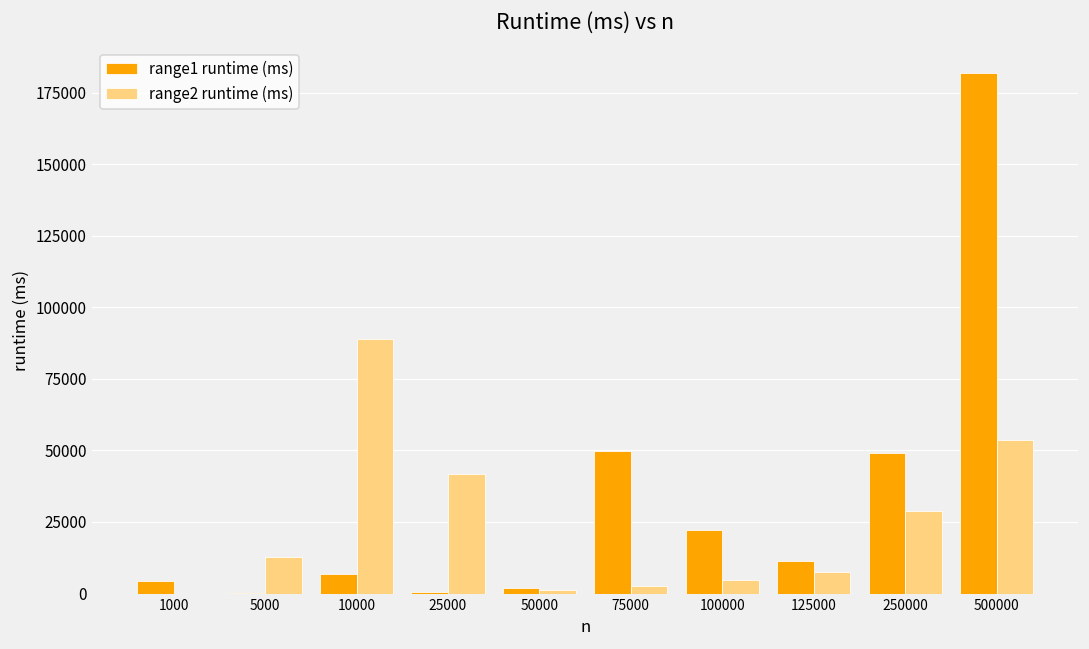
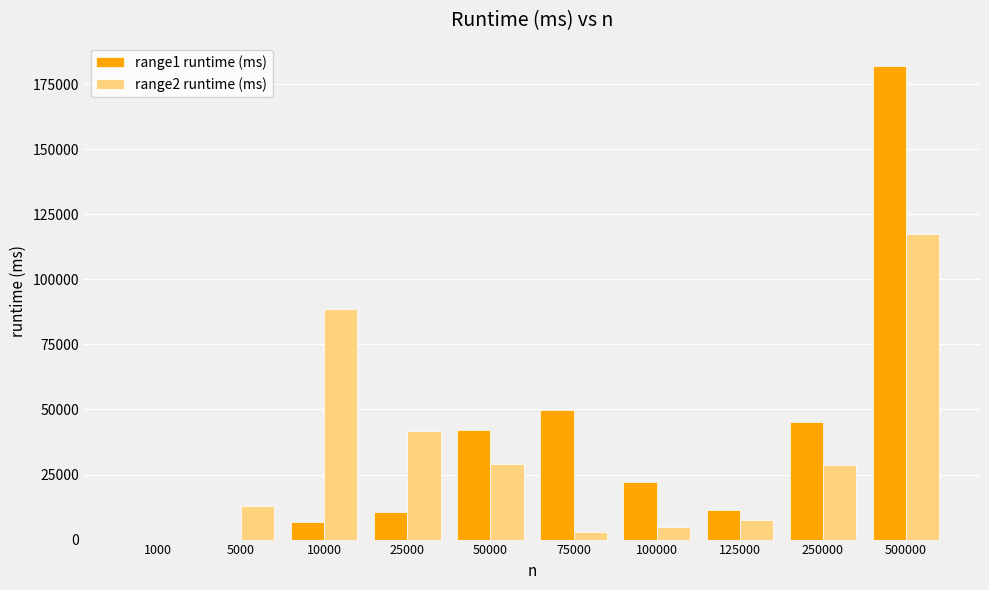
range1 runtime (ms), 1000: 4000 -> 0
range1 runtime (ms), 25000: 0 -> 10000
range1 runtime (ms), 50000: 2000 -> 42000
range2 runtime (ms), 50000: 1000 -> 29000
range1 runtime (ms), 250000: 49000 -> 45000
range2 runtime (ms), 500000: 54000 -> 117000
